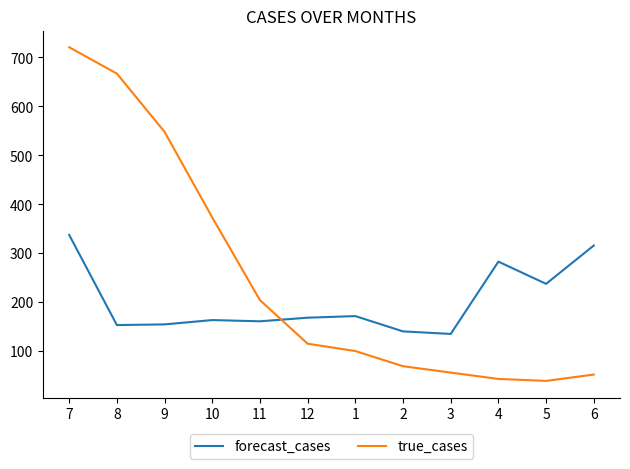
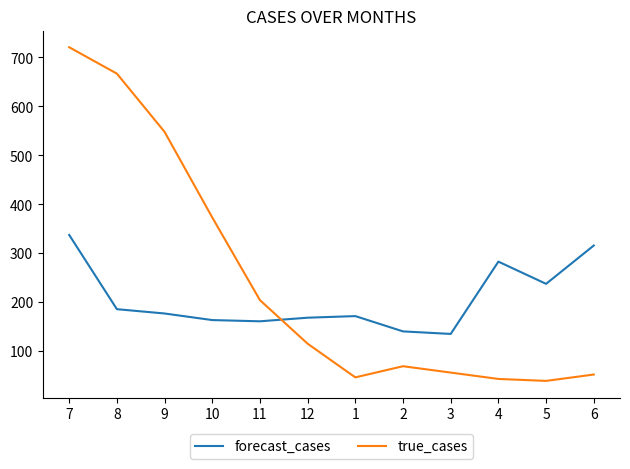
forecast_cases, 8: 150 -> 190
forecast_cases, 9: 150 -> 180
true_cases, 1: 100 -> 50
